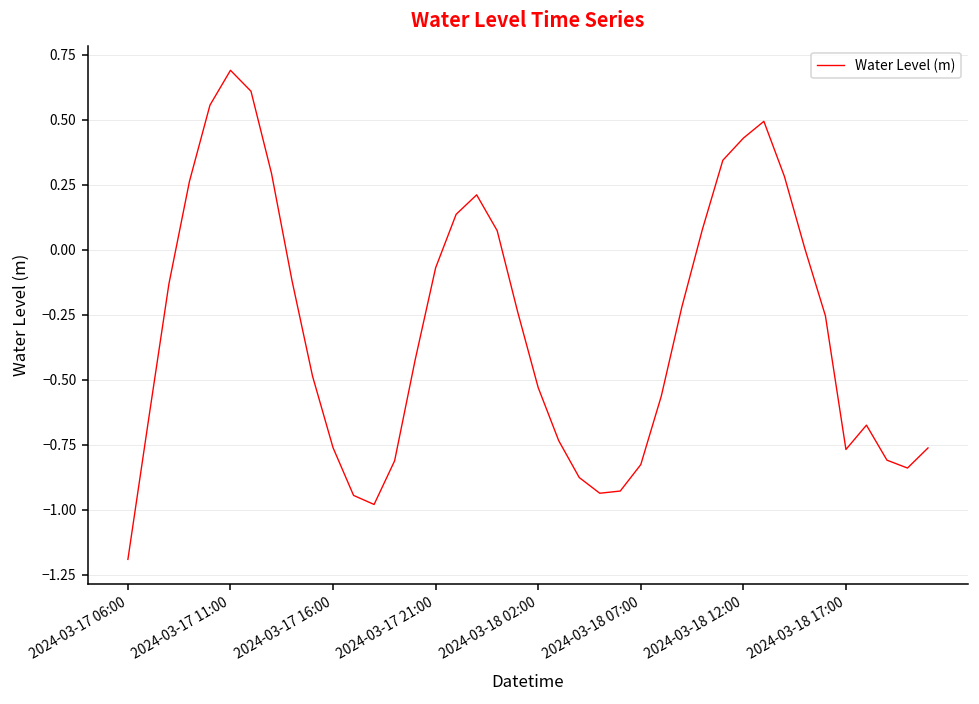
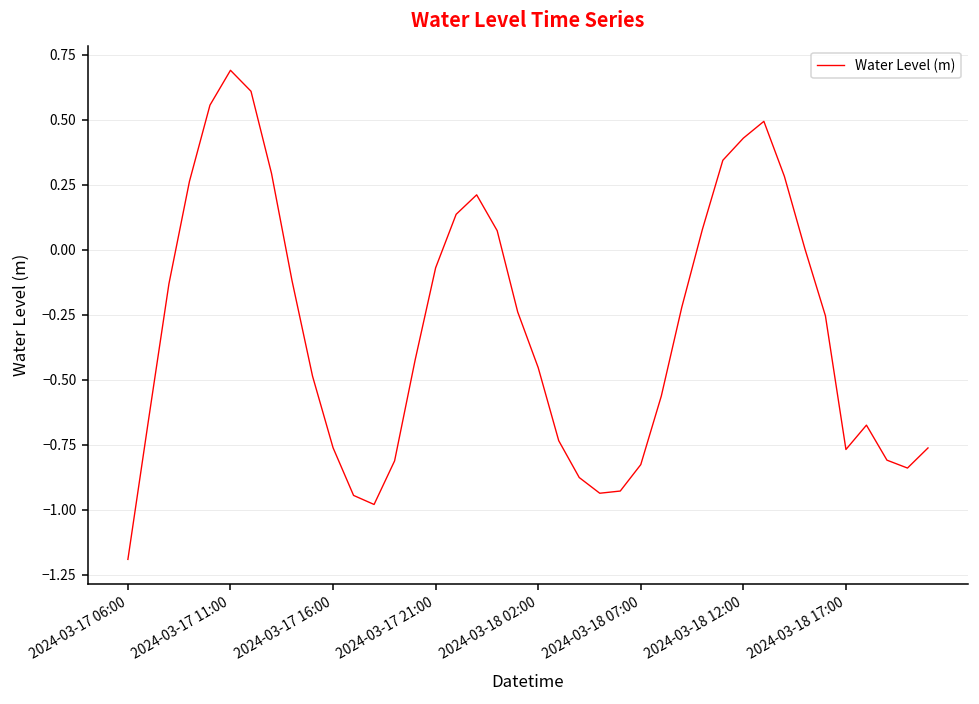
2024-03-18 02:00: -0.53 -> -0.45
